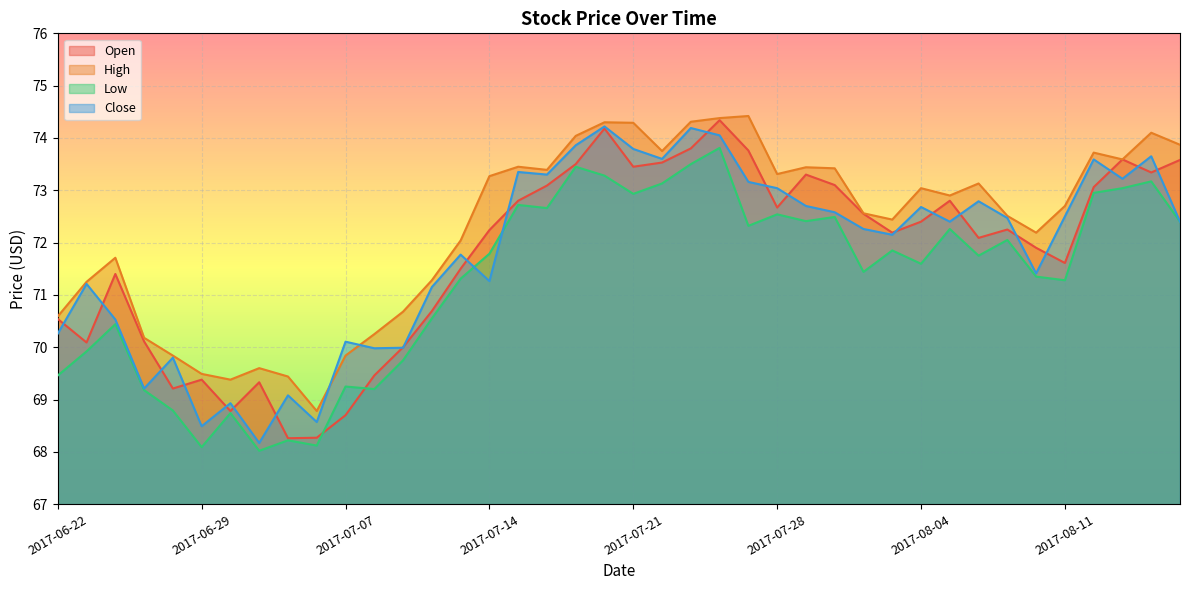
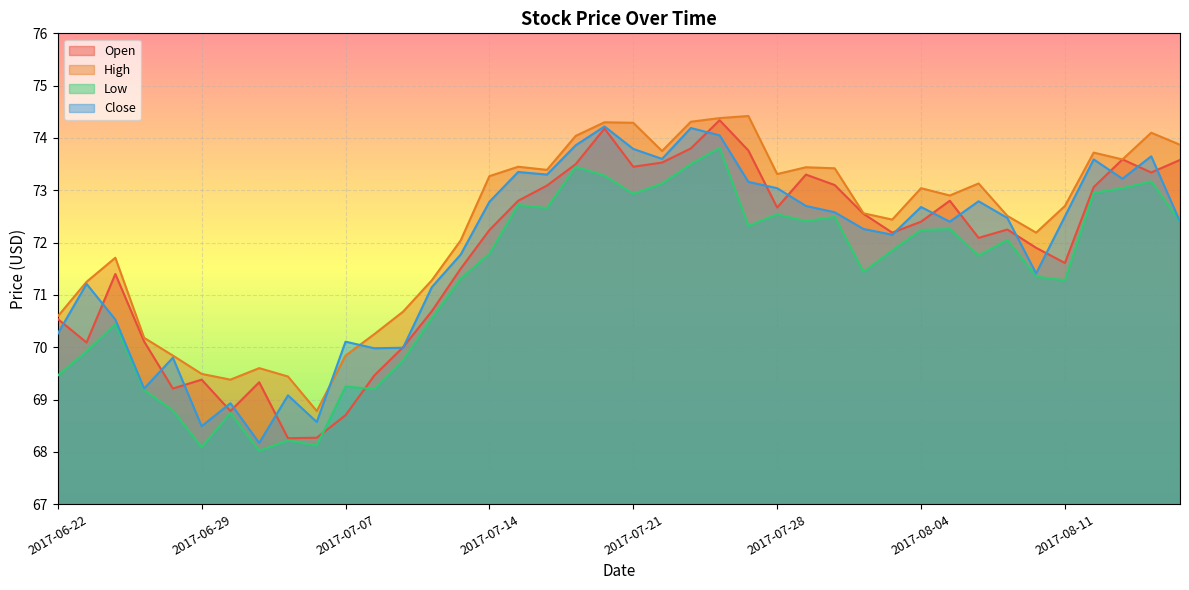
Close, 2017-07-14: 71.3 -> 72.8
Low, 2017-08-04: 71.6 -> 72.2
